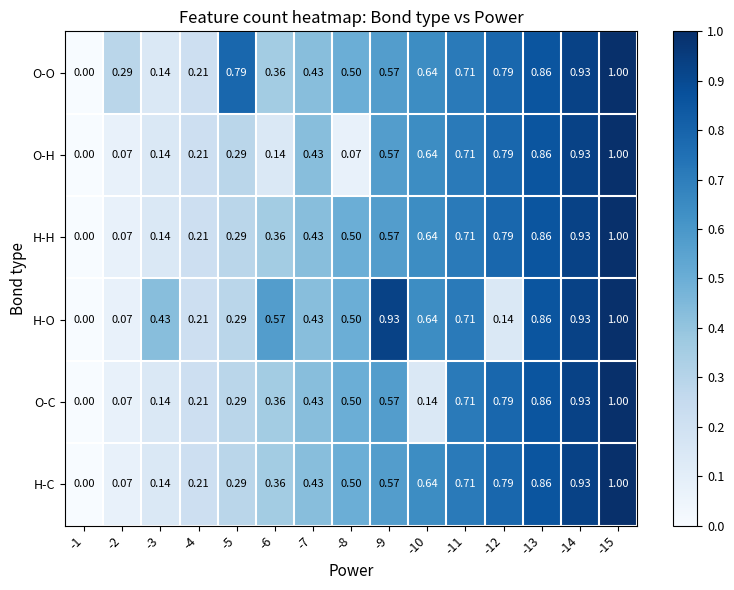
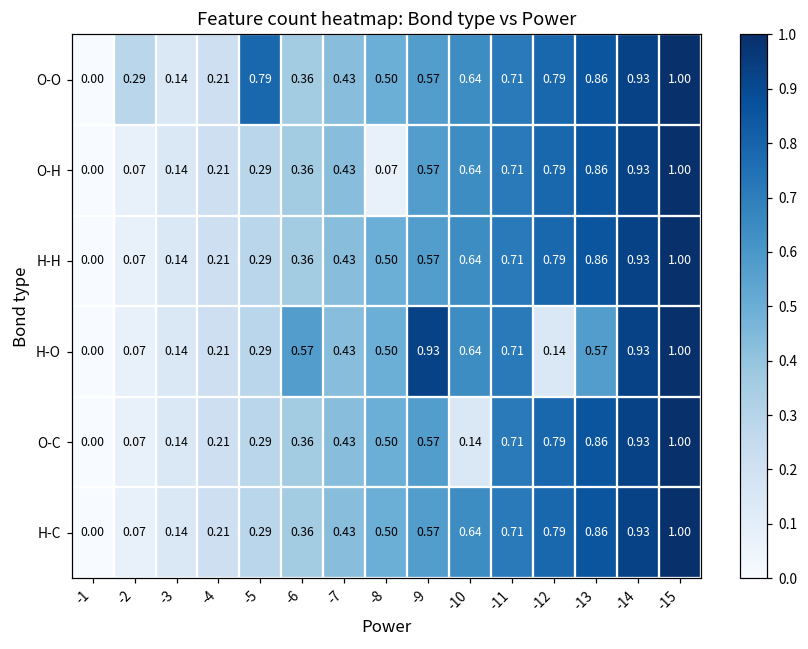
O-H, -6: 0.14 -> 0.36
H-O, -3: 0.43 -> 0.14
H-O, -13: 0.86 -> 0.57
